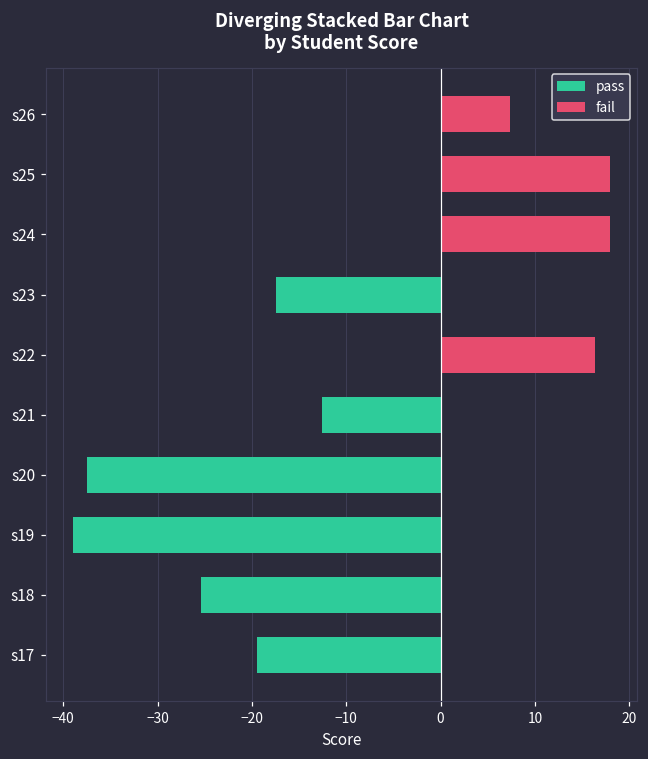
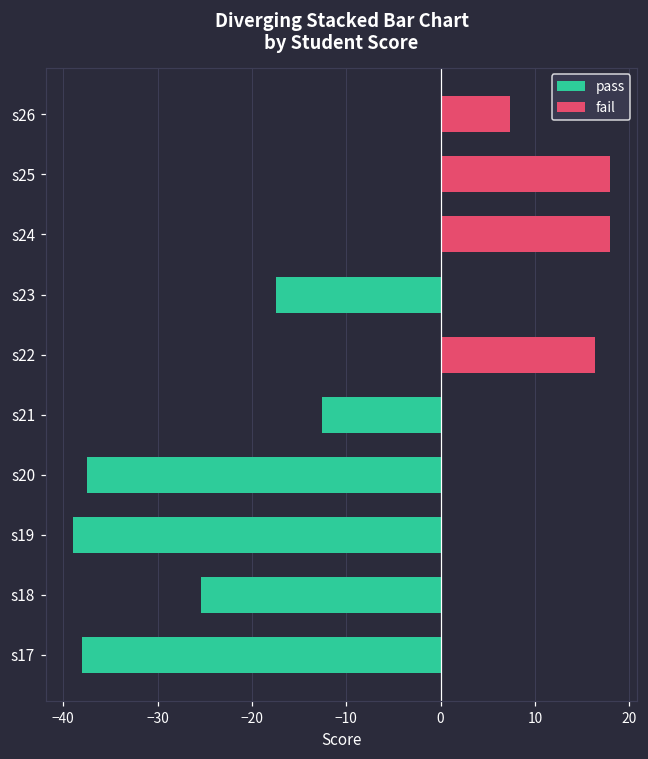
pass, s17: -20 -> -38
